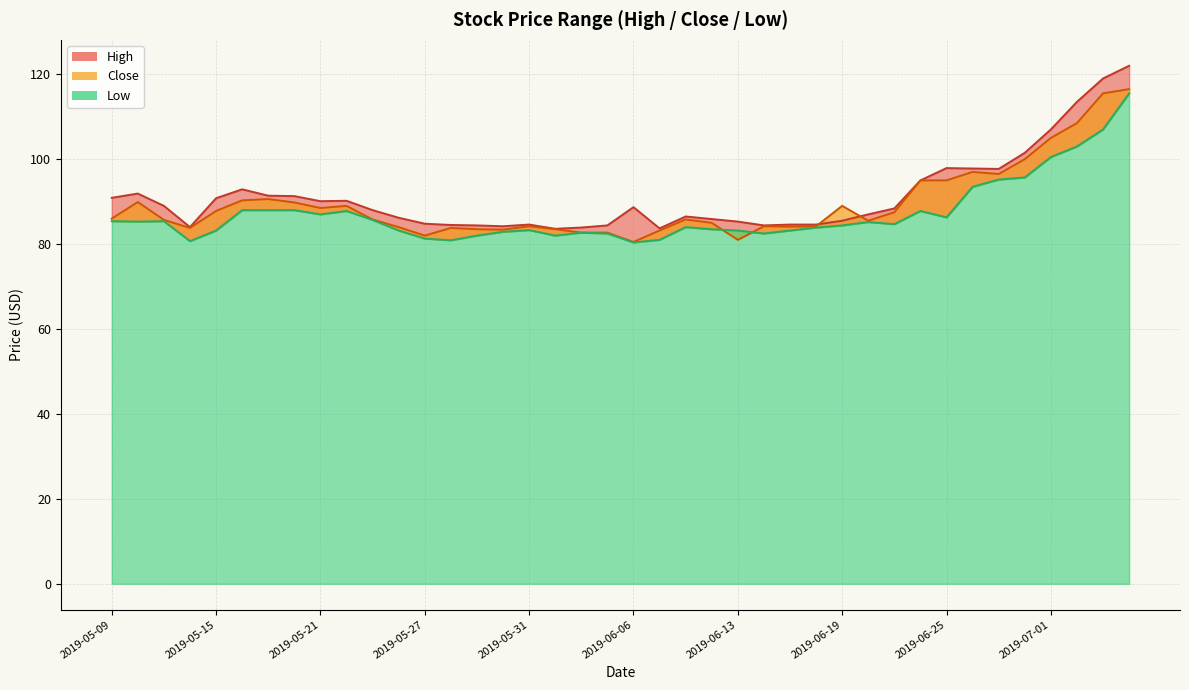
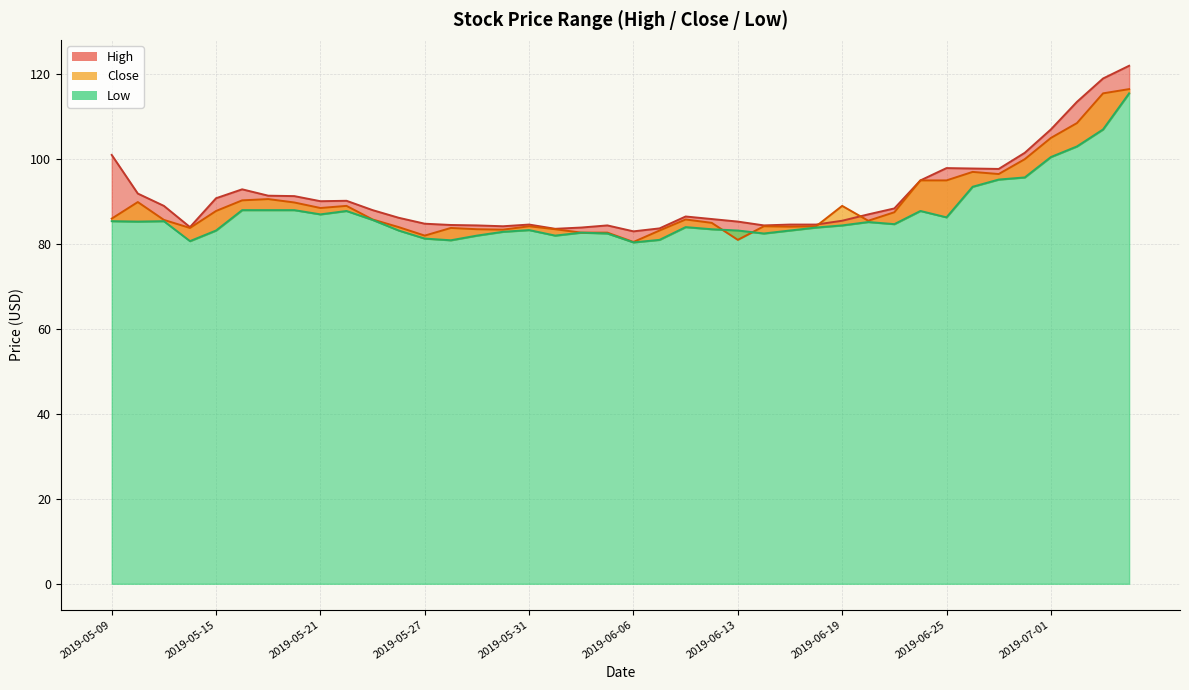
High, 2019-05-09: 91 -> 101
High, 2019-06-06: 89 -> 83
